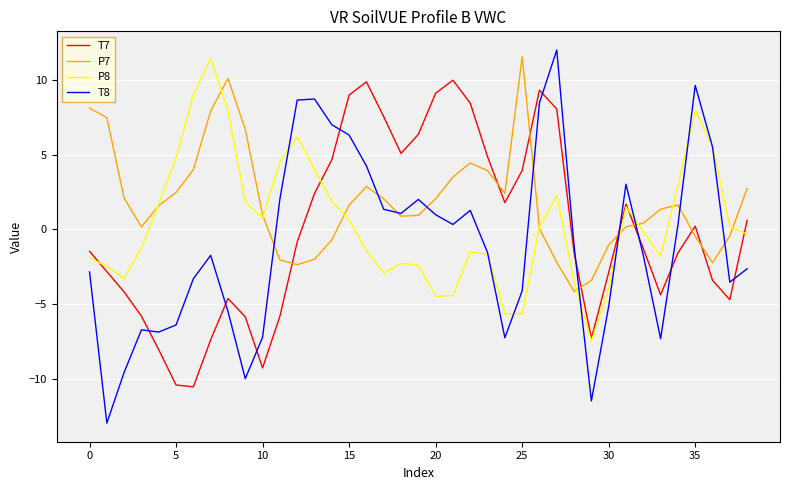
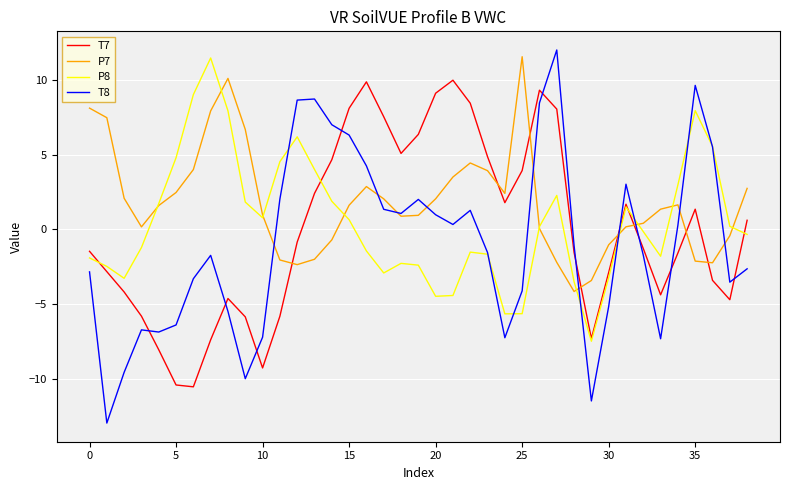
T7, 15: 9.0 -> 8.1
P8, 30: -3.9 -> -3.2
T7, 35: 0.2 -> 1.3
P7, 35: -0.5 -> -2.1
